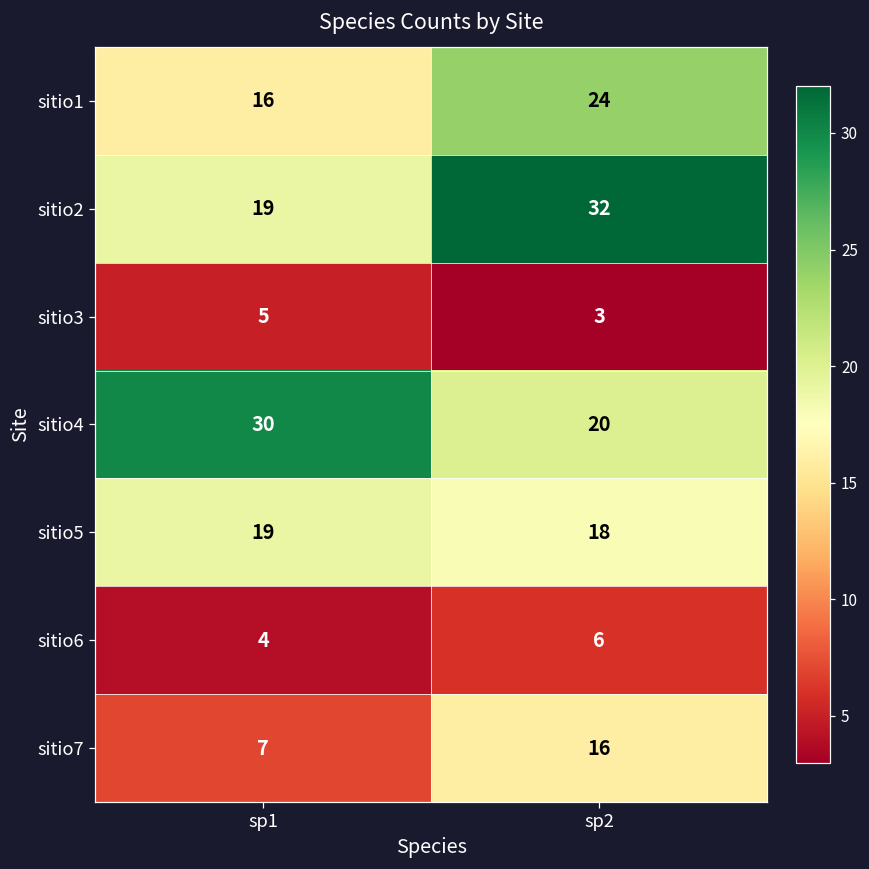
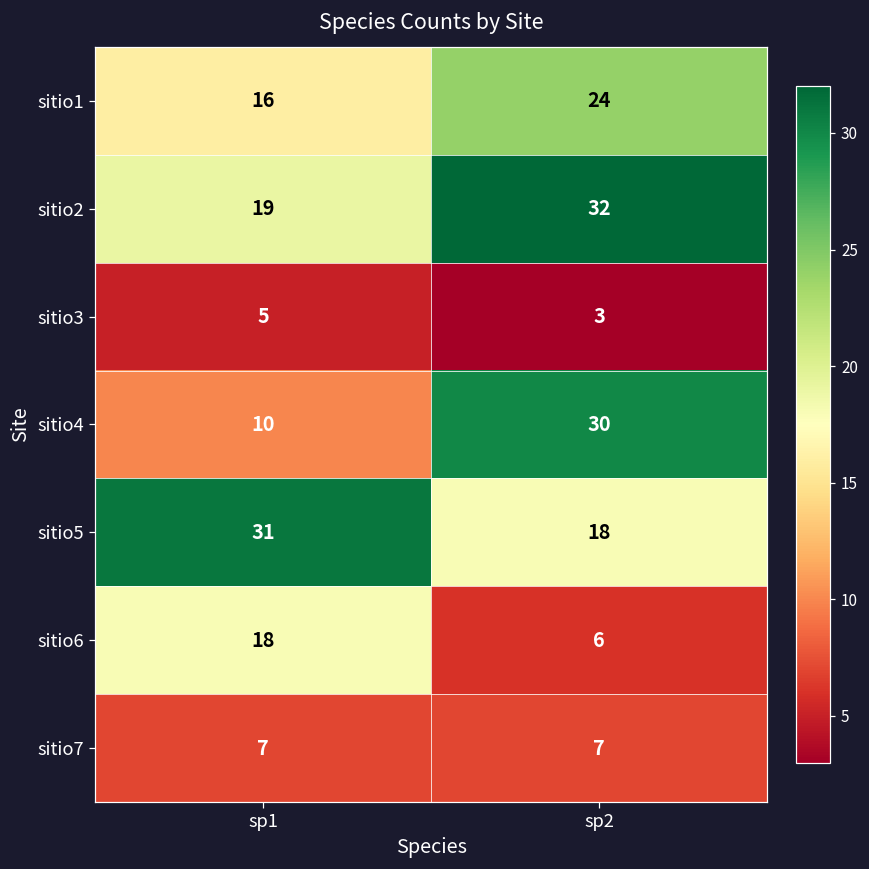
sitio4, sp1: 30 -> 10
sitio4, sp2: 20 -> 30
sitio5, sp1: 19 -> 31
sitio6, sp1: 4 -> 18
sitio7, sp2: 16 -> 7
